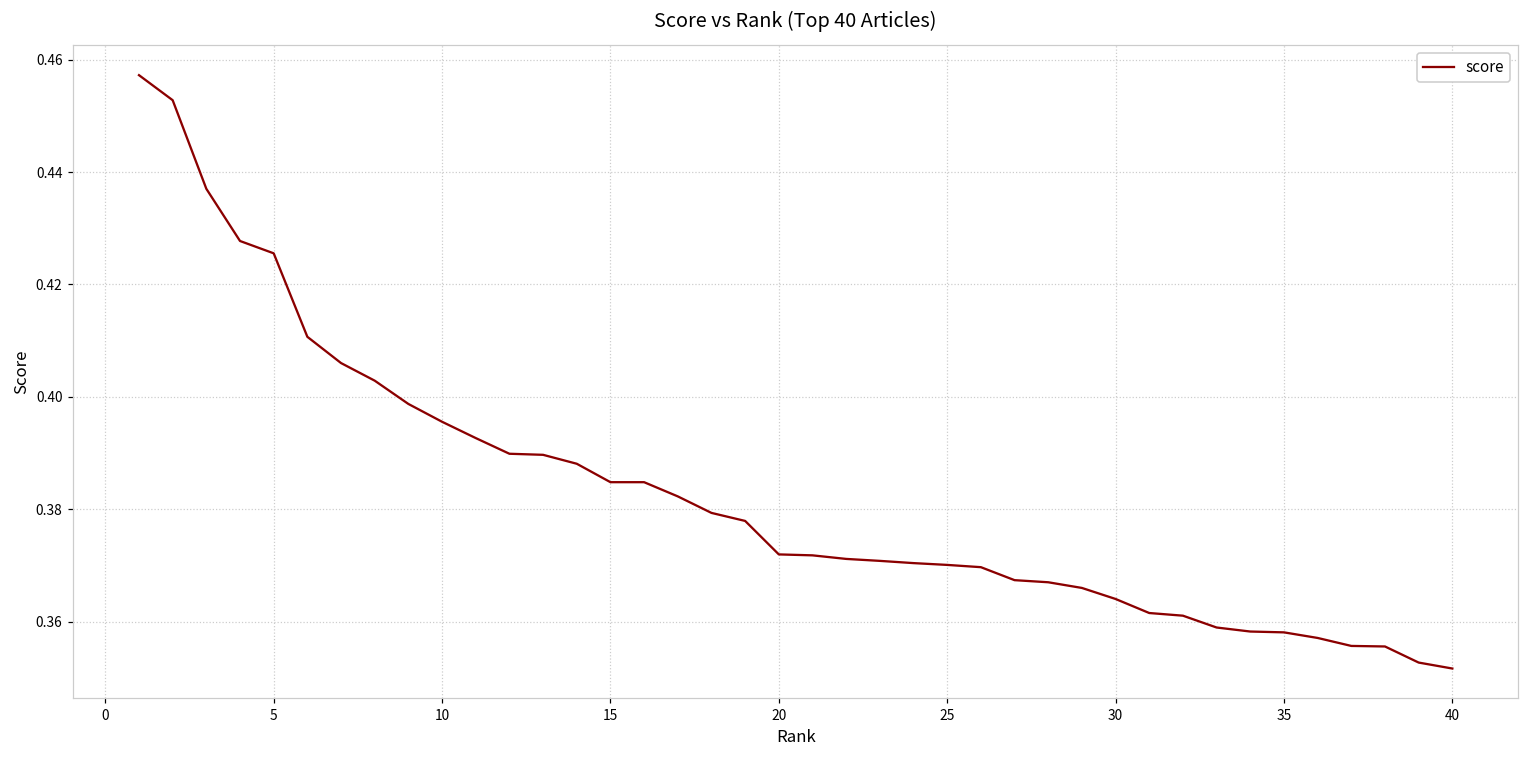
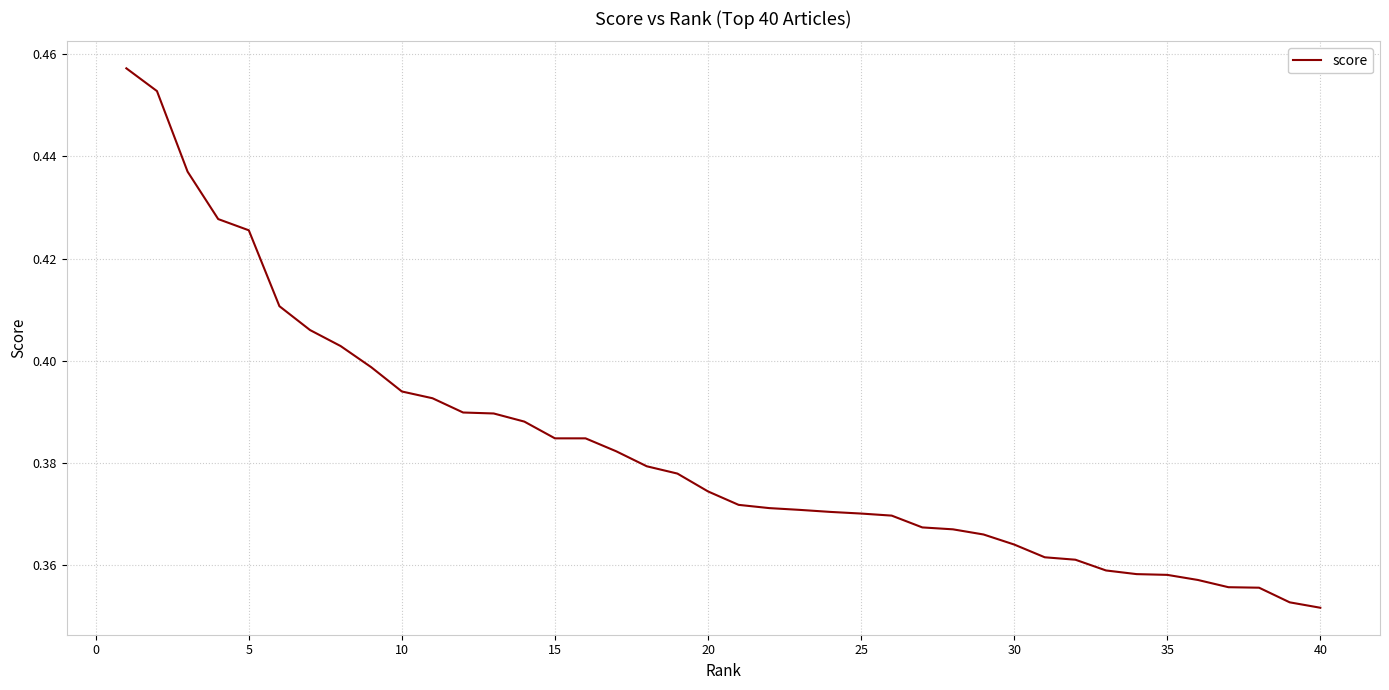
10: 0.396 -> 0.394
20: 0.372 -> 0.374
